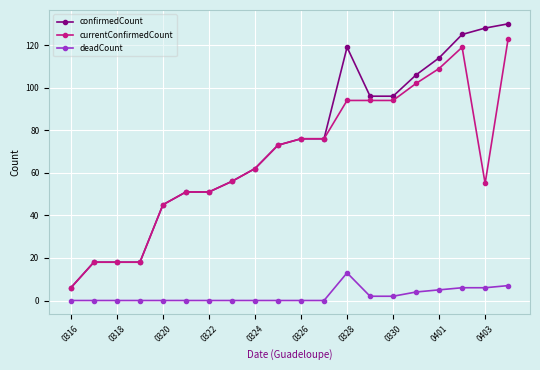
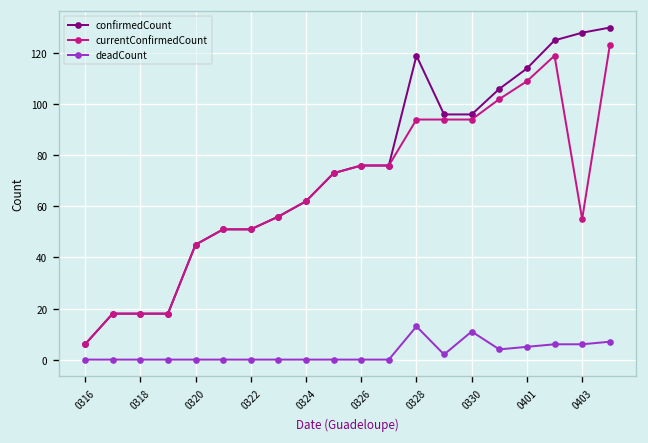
deadCount, 0330: 2 -> 11
